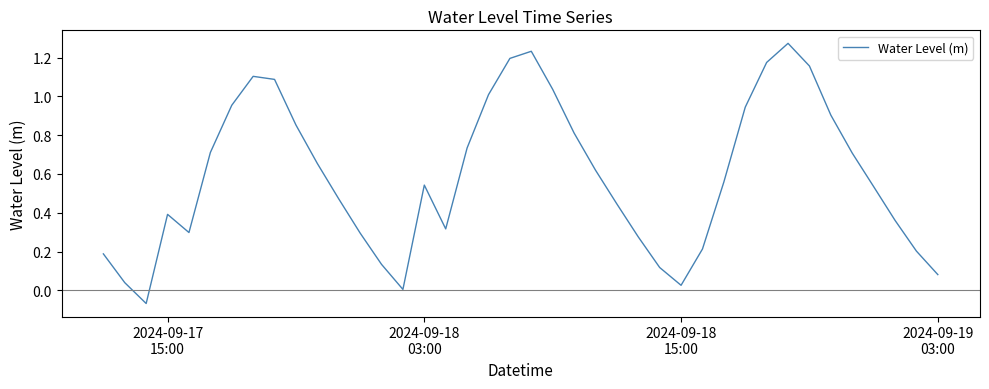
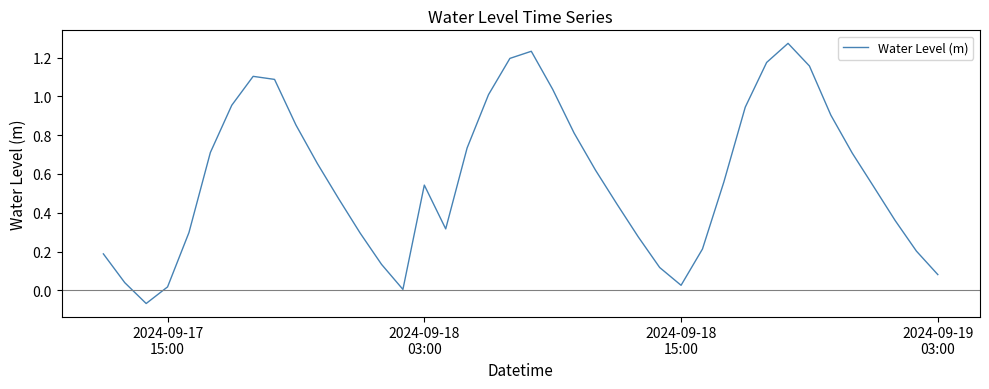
2024-09-17 15:00: 0.39 -> 0.02
